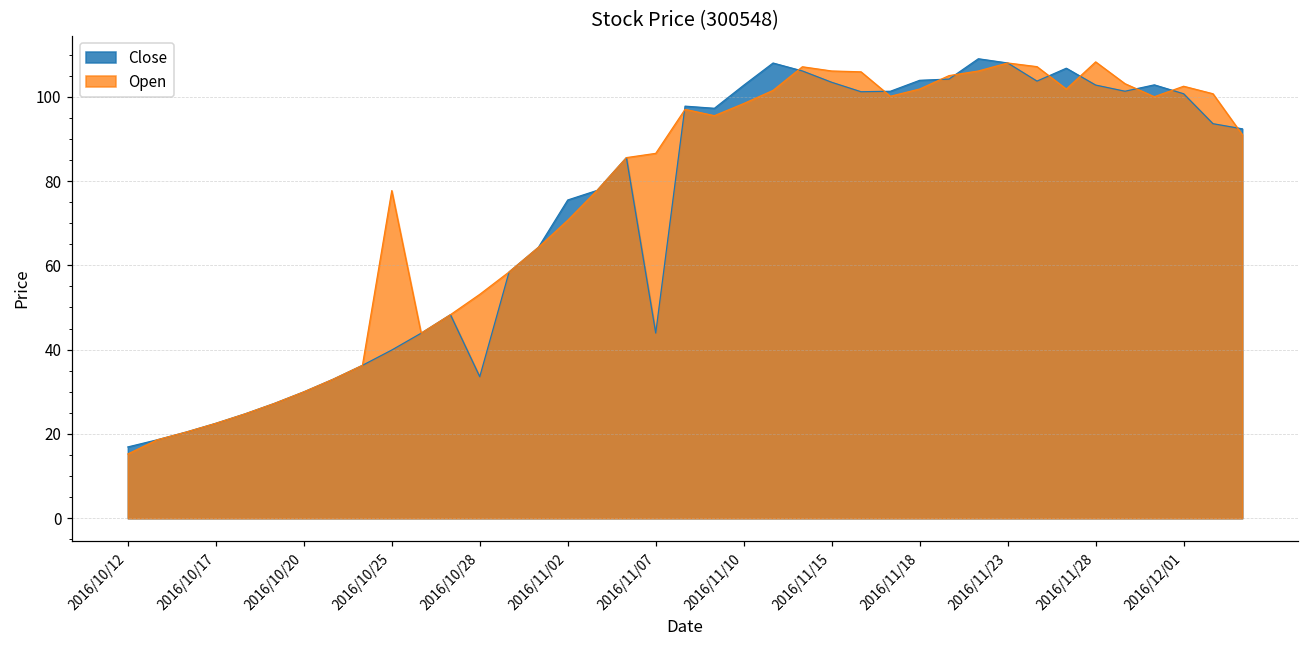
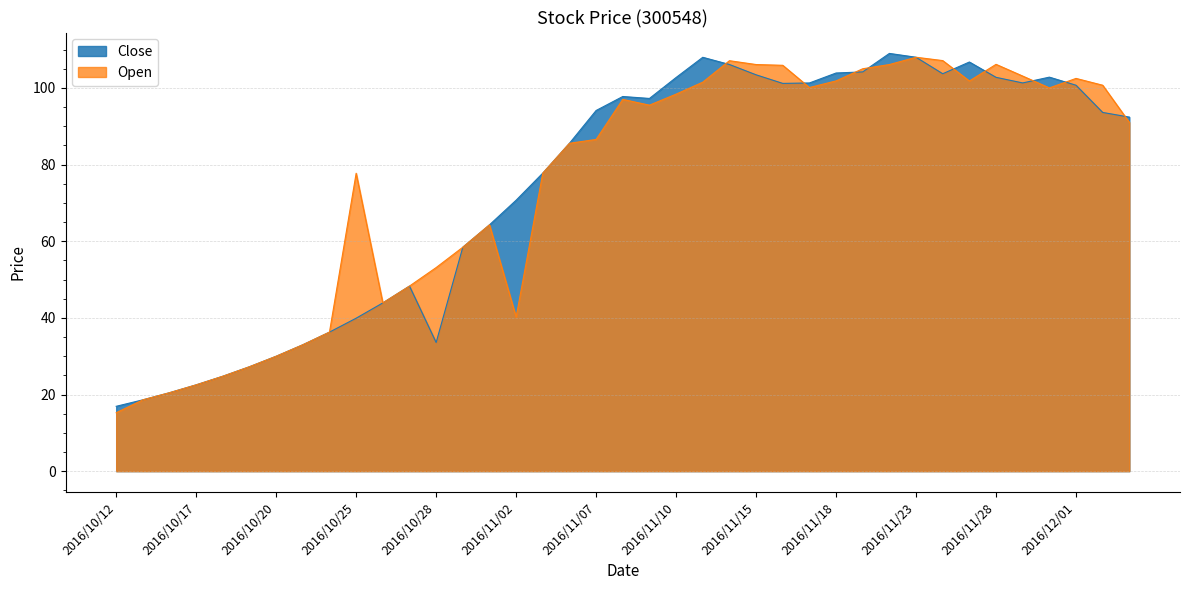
Close, 2016/11/02: 76 -> 71
Open, 2016/11/02: 71 -> 40
Close, 2016/11/07: 44 -> 94
Open, 2016/11/28: 108 -> 106
